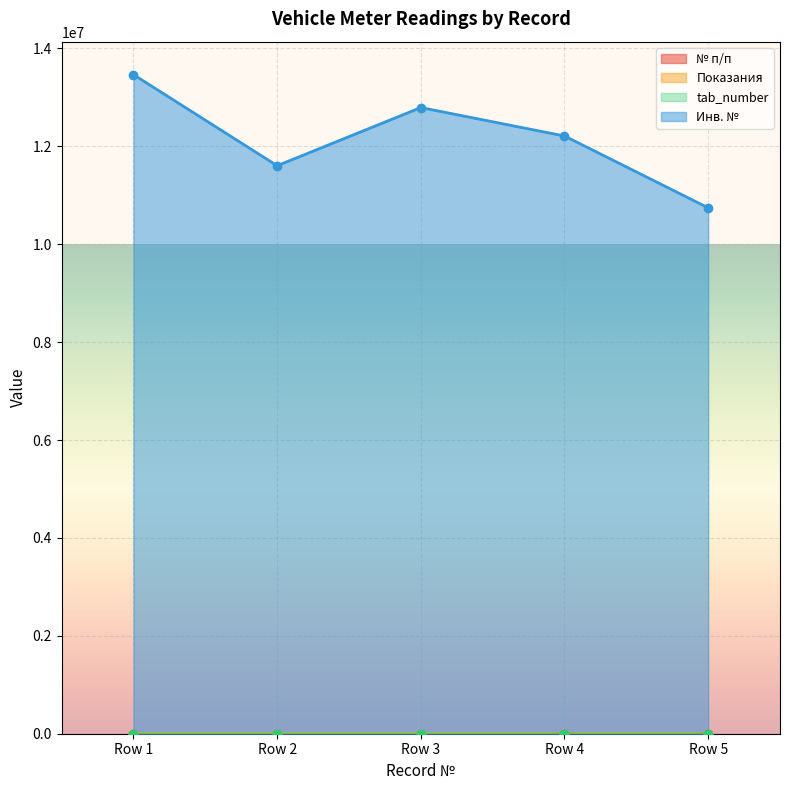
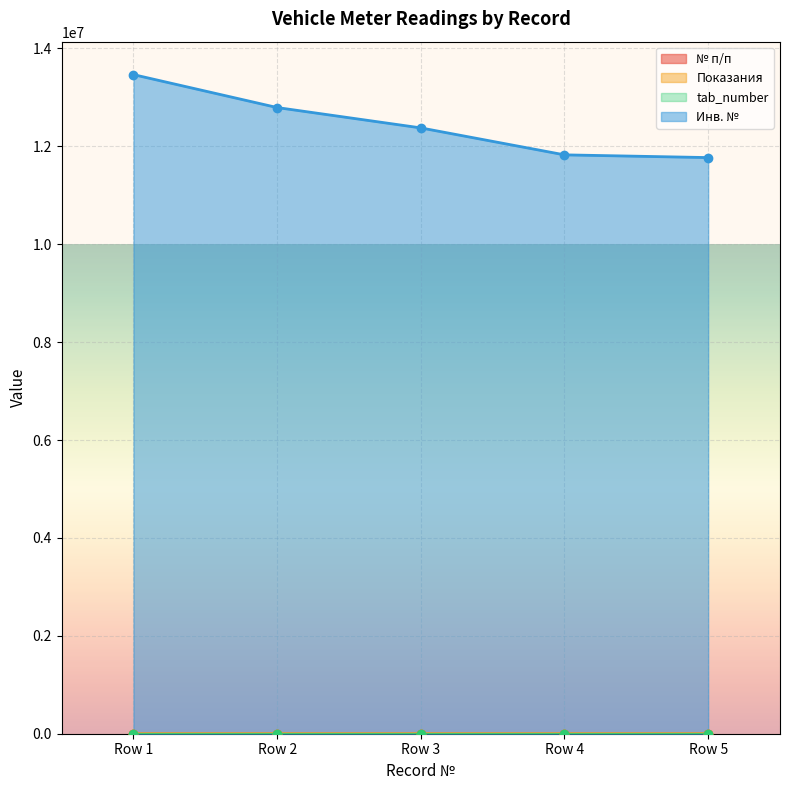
Инв. №, Row 2: 11600000 -> 12800000
Инв. №, Row 3: 12800000 -> 12400000
Инв. №, Row 4: 12200000 -> 11800000
Инв. №, Row 5: 10700000 -> 11800000
